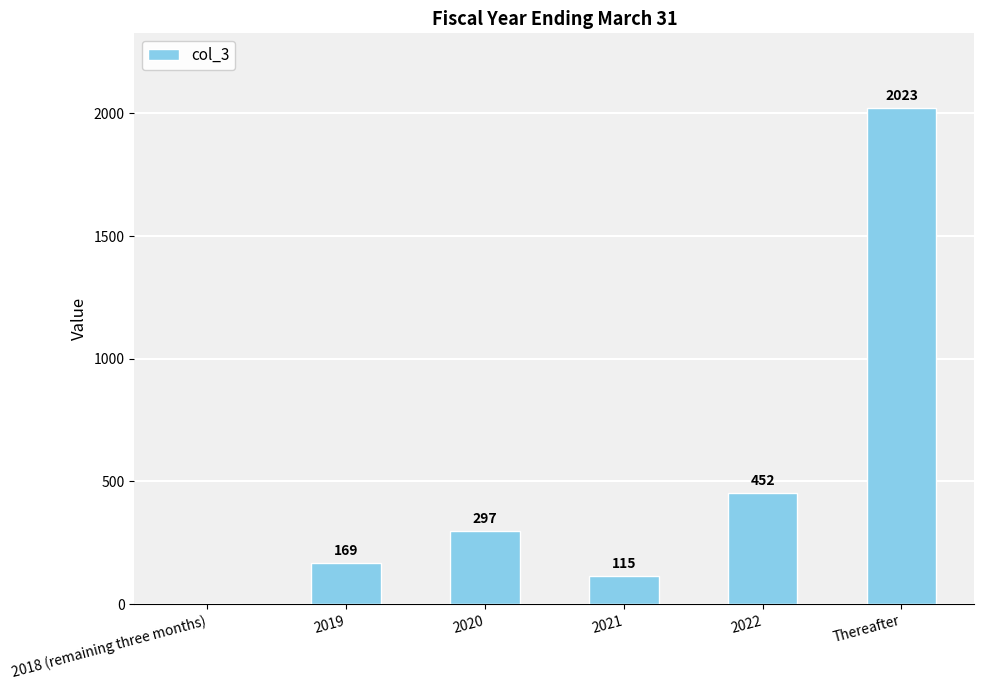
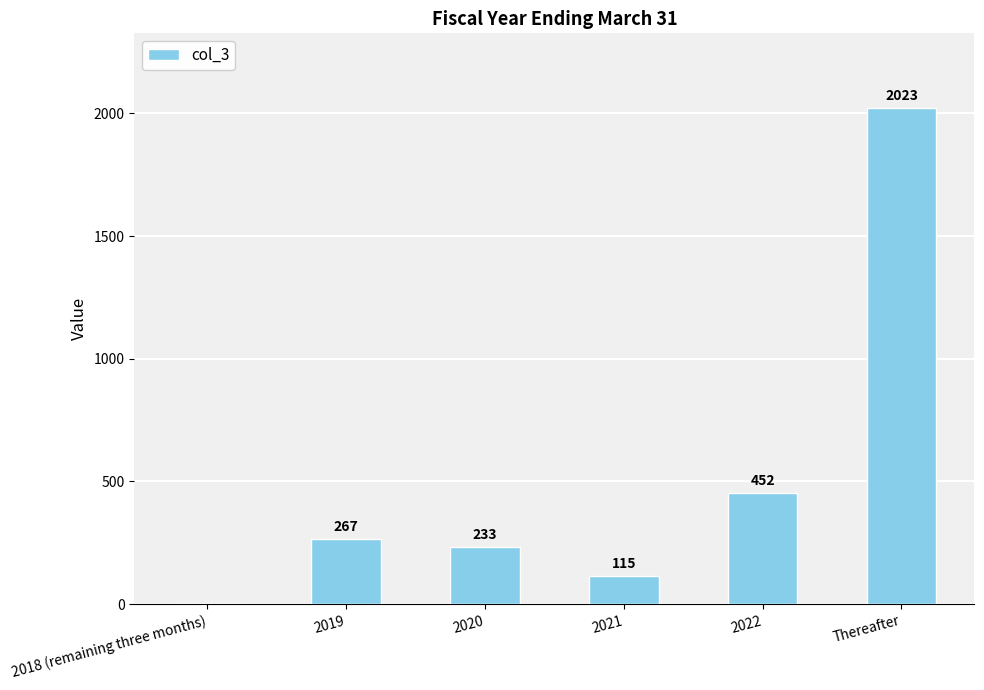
2019: 169 -> 267
2020: 297 -> 233
